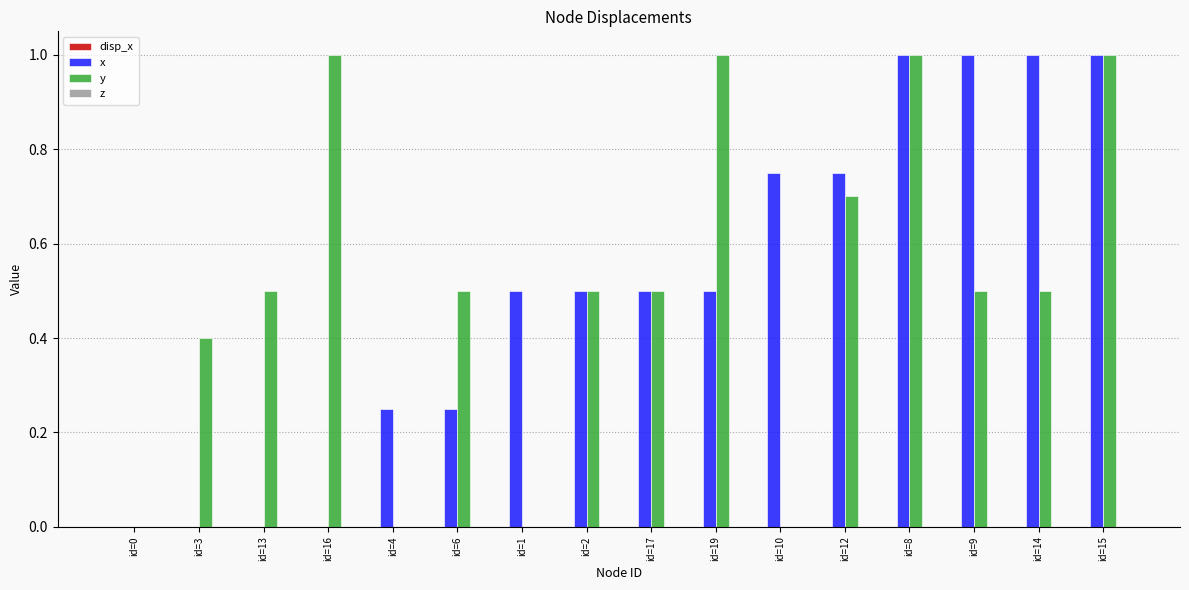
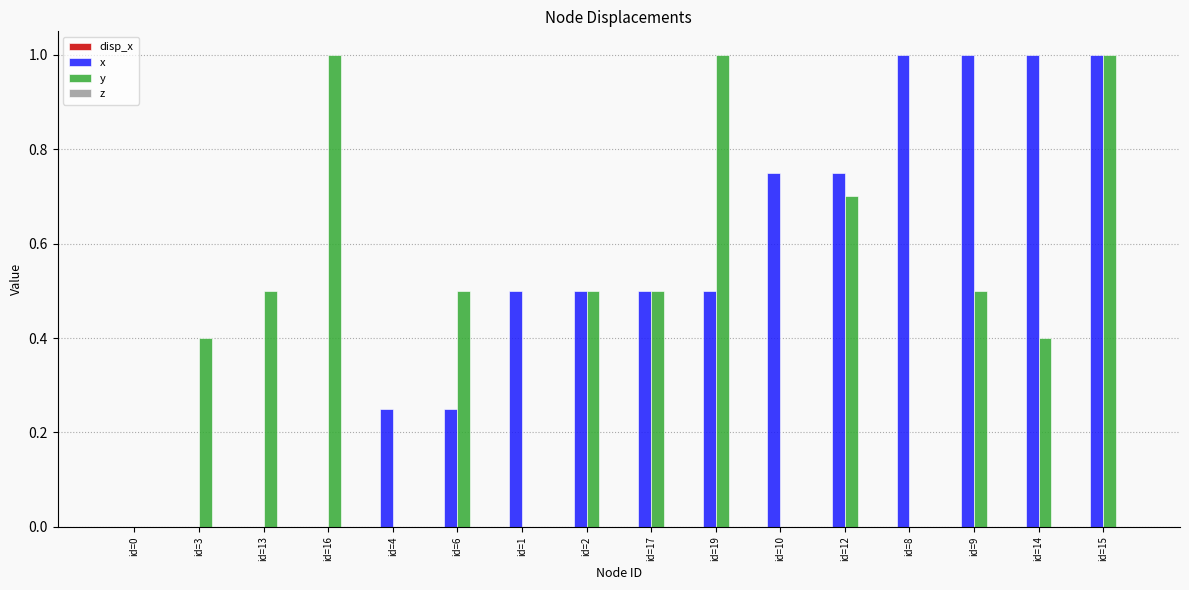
y, id=8: 1 -> 0
y, id=14: 0.5 -> 0.4
